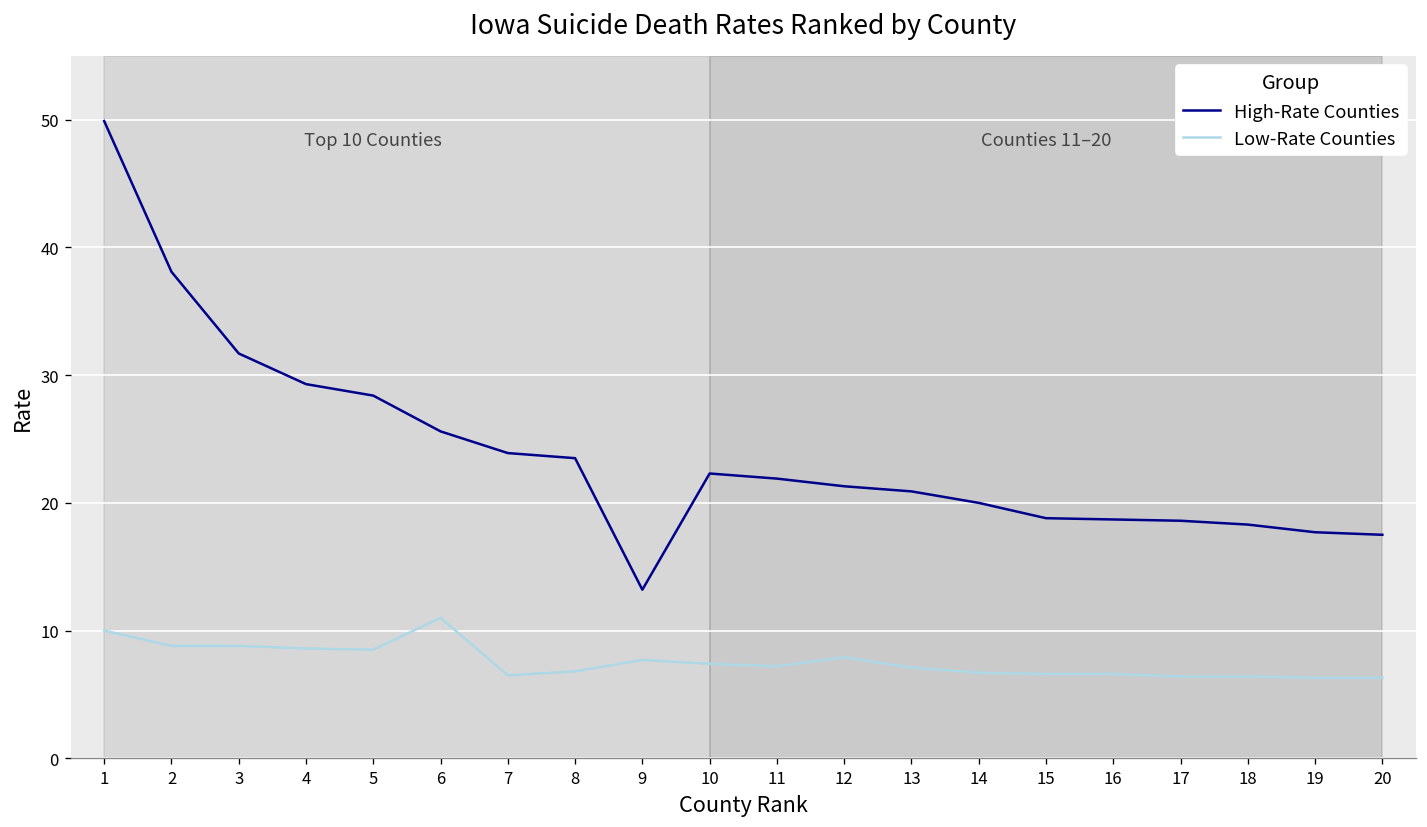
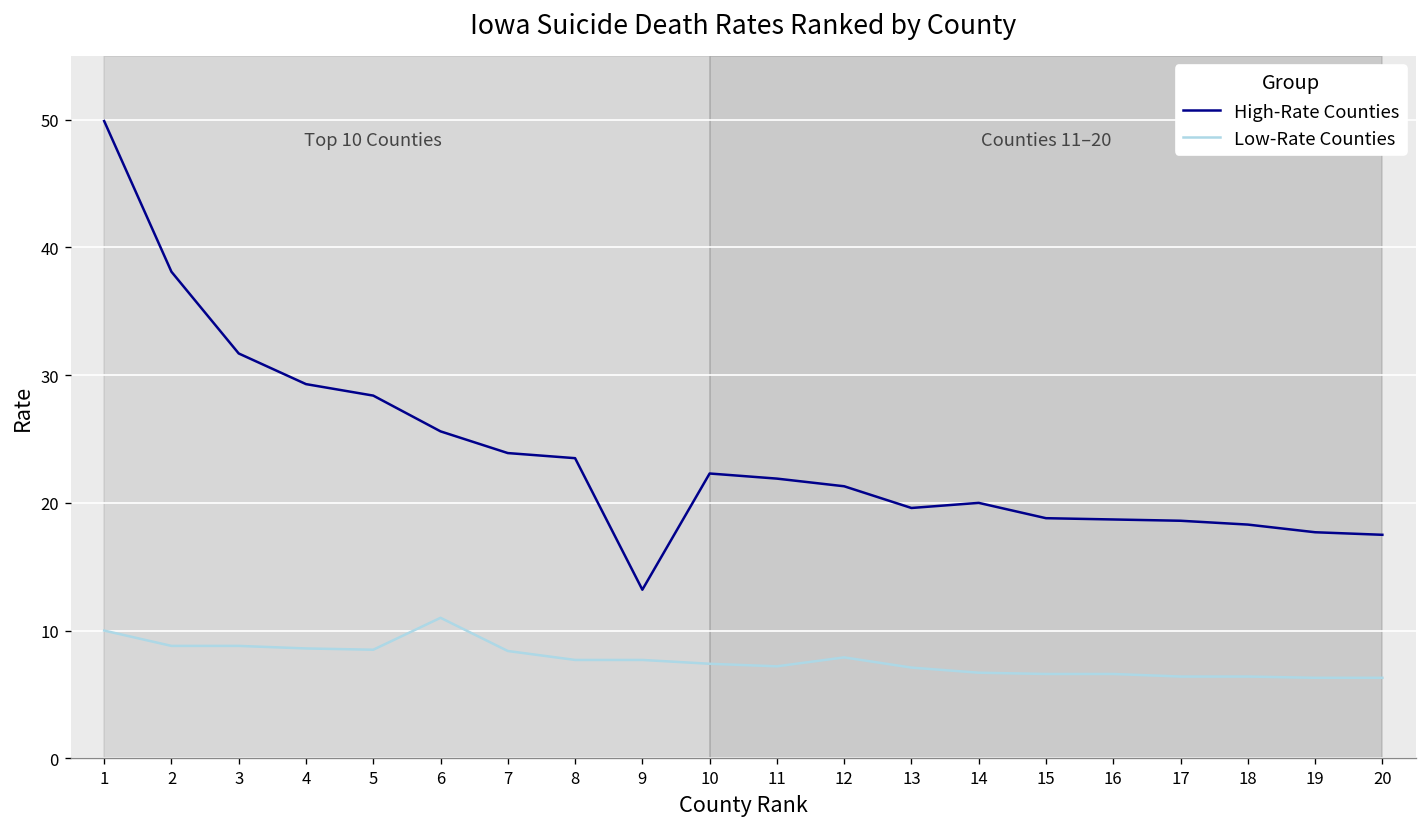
Low-Rate Counties, 7: 6.5 -> 8.4
Low-Rate Counties, 8: 6.8 -> 7.7
High-Rate Counties, 13: 20.9 -> 19.6
